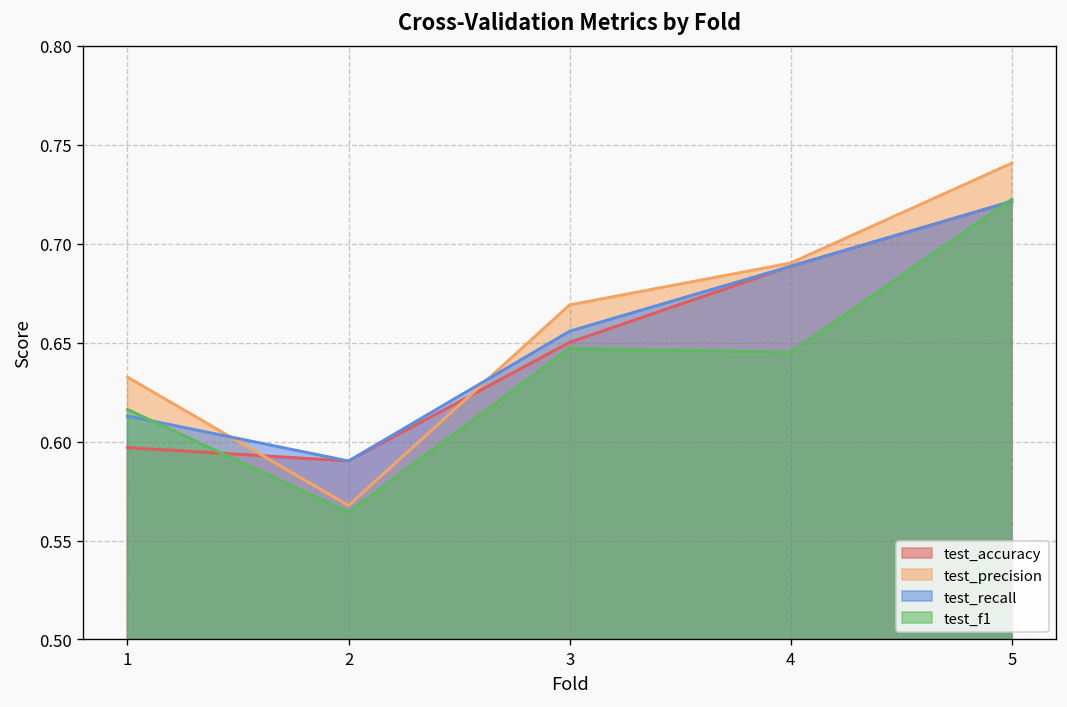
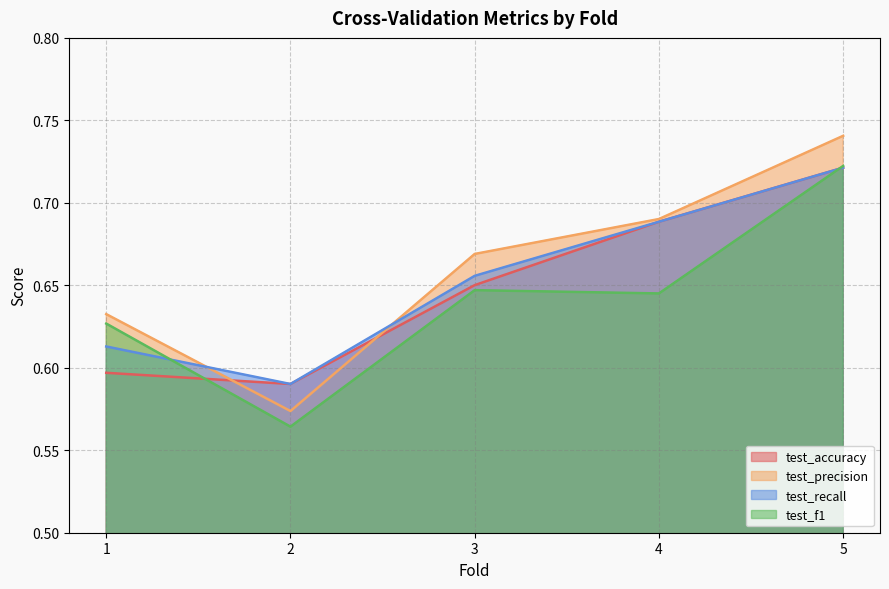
test_f1, 1: 0.616 -> 0.627
test_precision, 2: 0.568 -> 0.574
